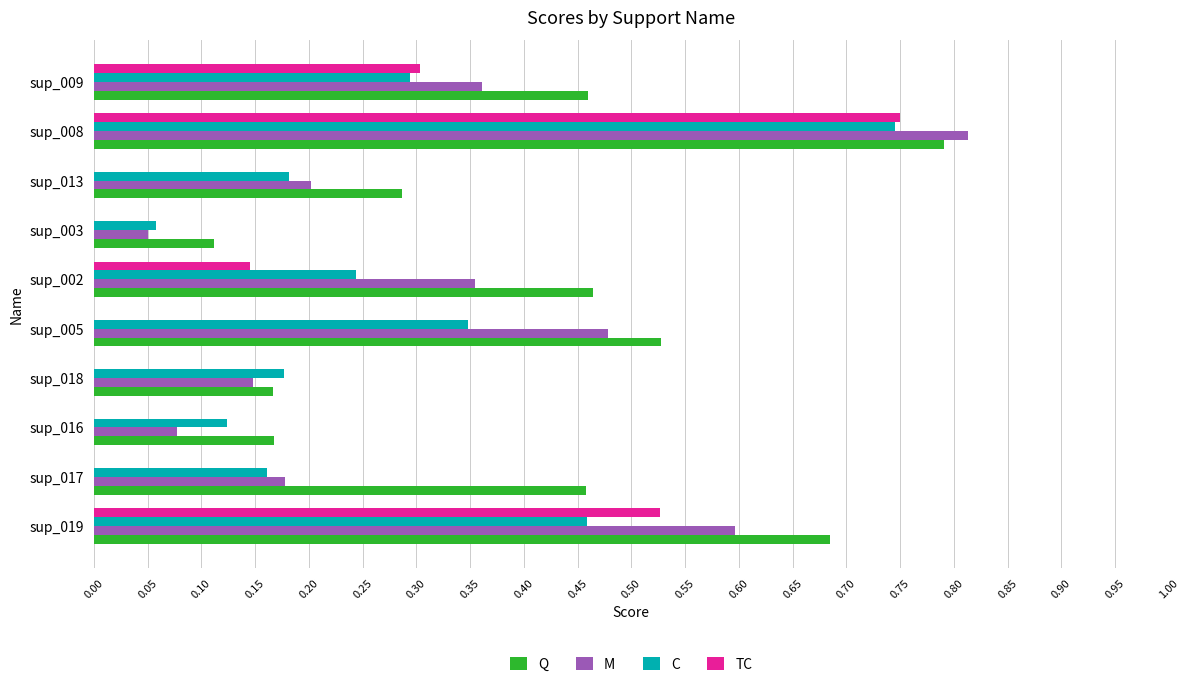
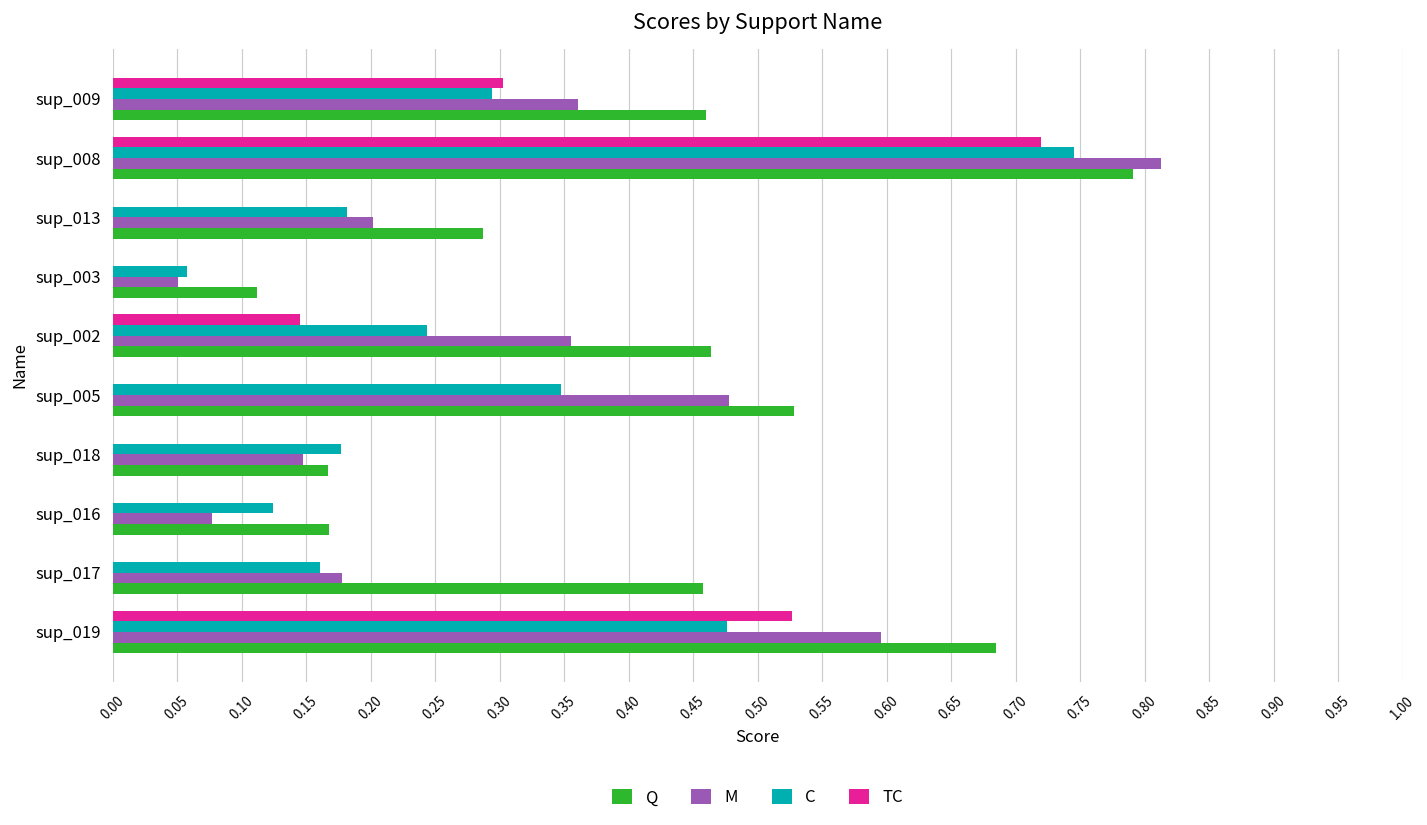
TC, sup_008: 0.75 -> 0.72
C, sup_019: 0.459 -> 0.476
